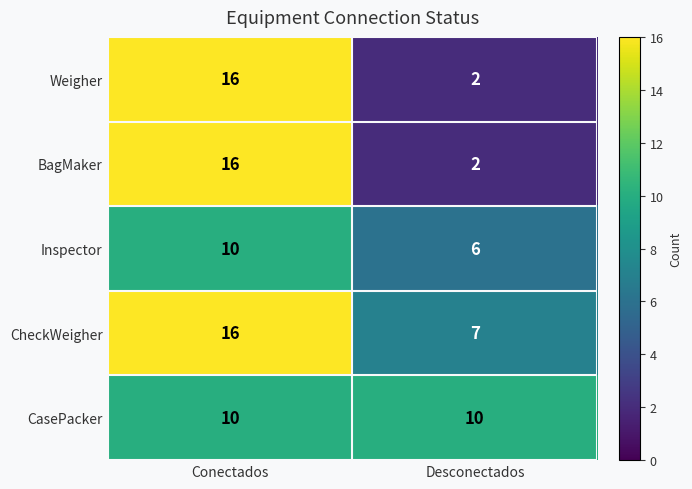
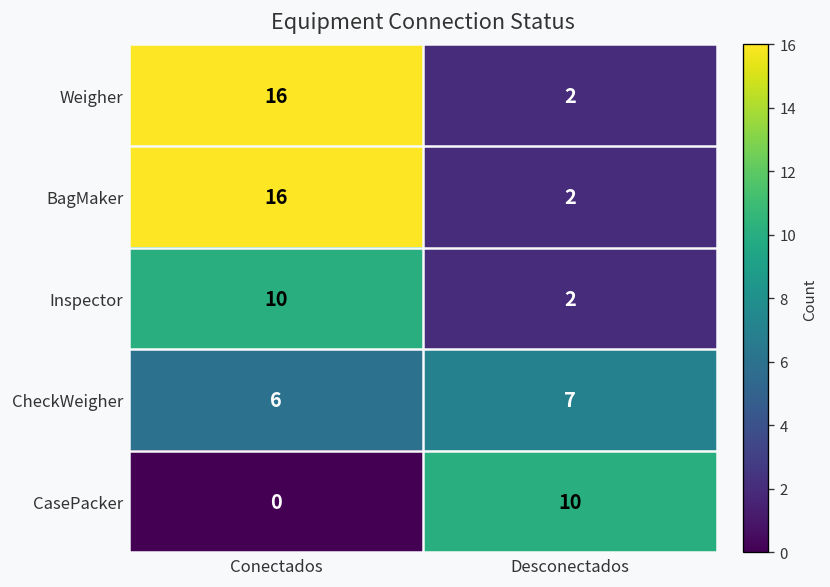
Inspector, Desconectados: 6 -> 2
CheckWeigher, Conectados: 16 -> 6
CasePacker, Conectados: 10 -> 0
